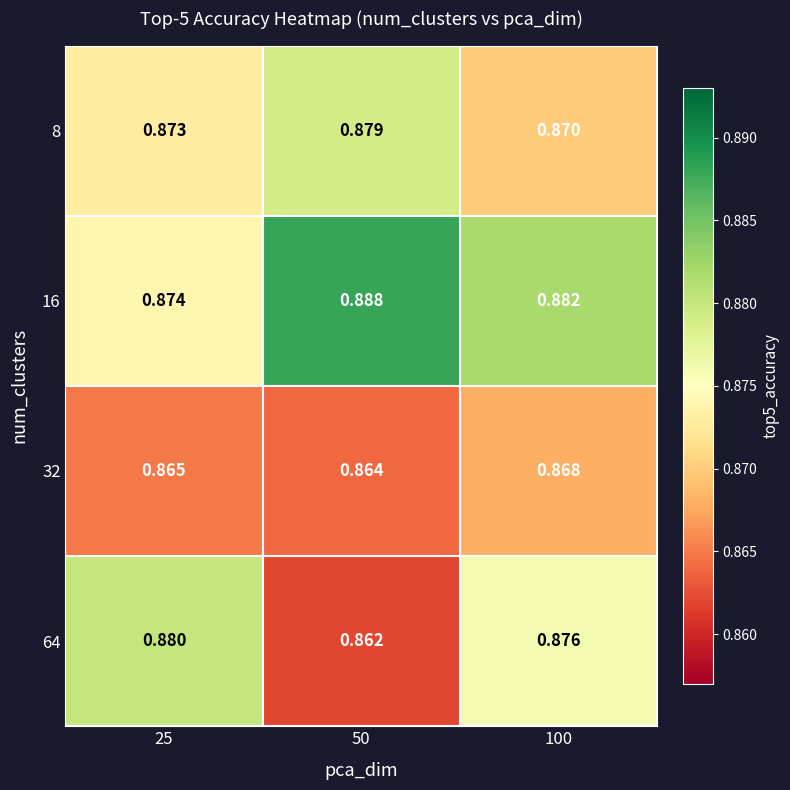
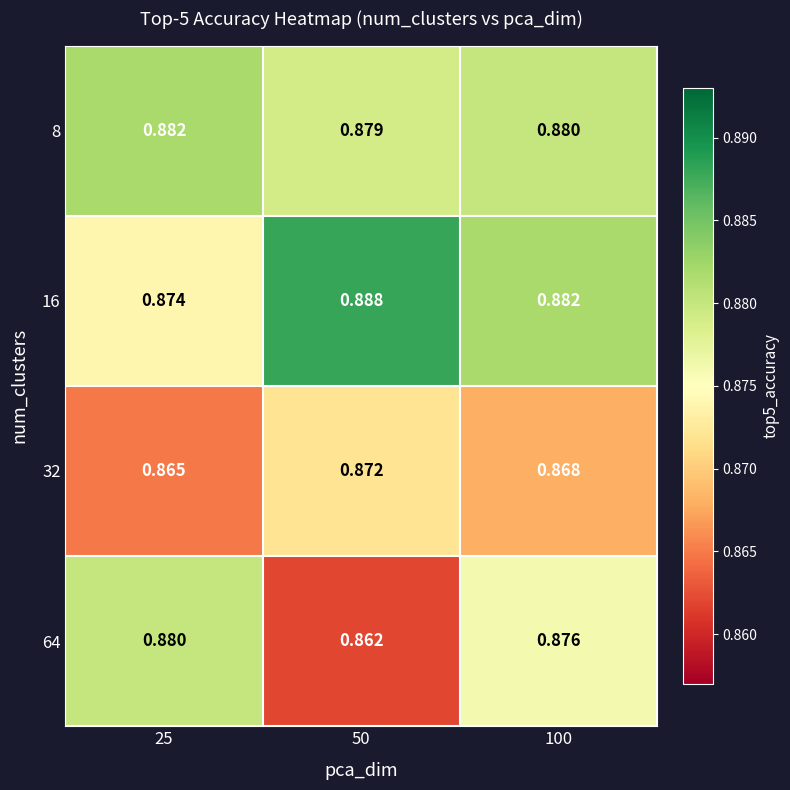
8, 25: 0.873 -> 0.882
8, 100: 0.870 -> 0.880
32, 50: 0.864 -> 0.872
